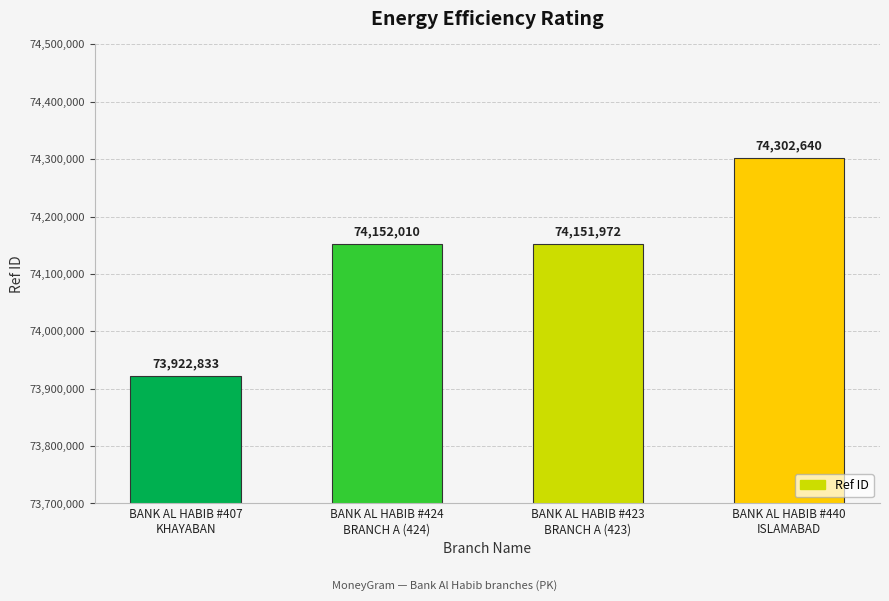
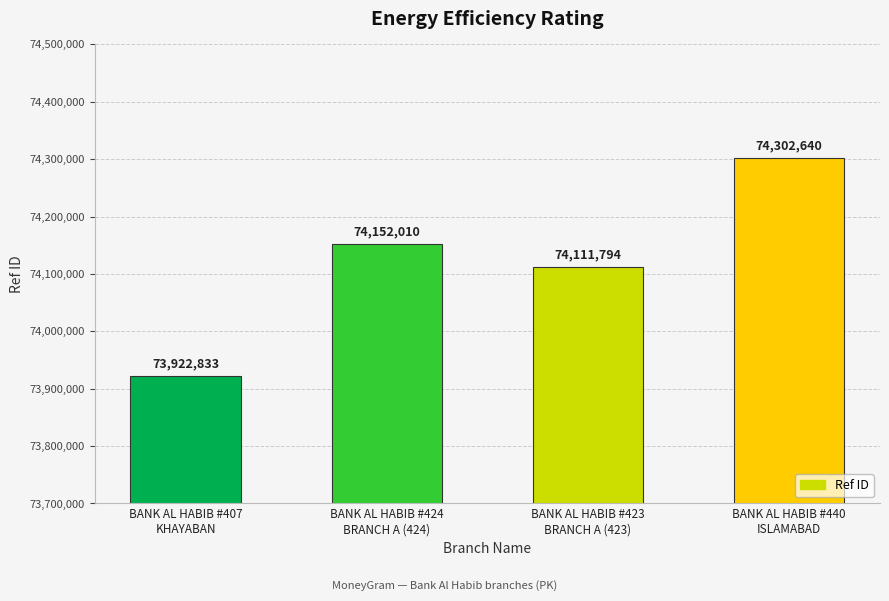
BANK AL HABIB #423 BRANCH A (423): 74,151,972 -> 74,111,794
